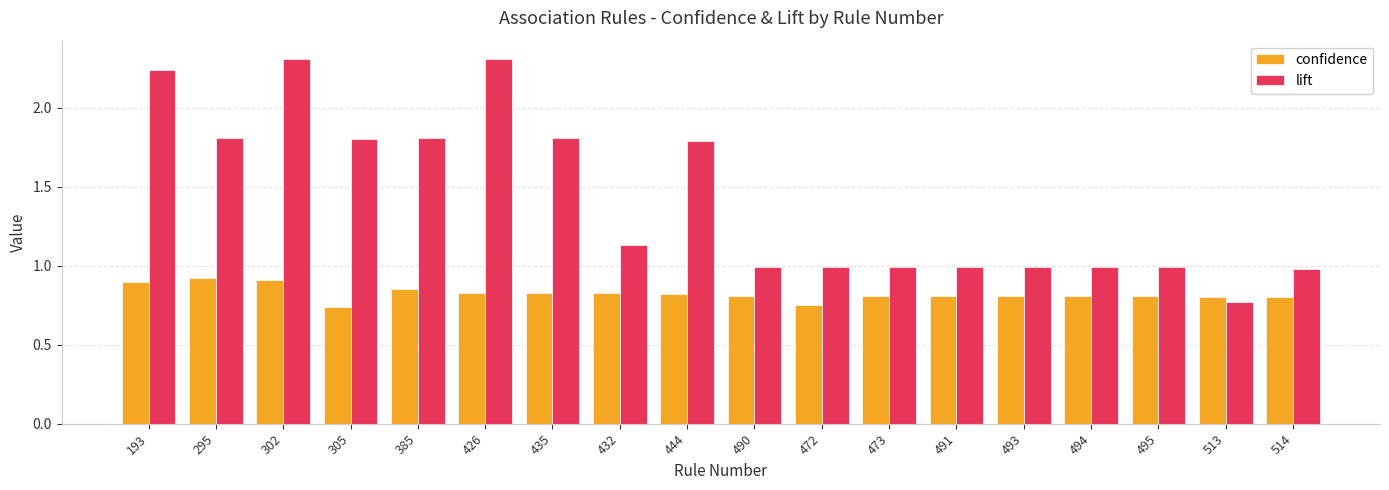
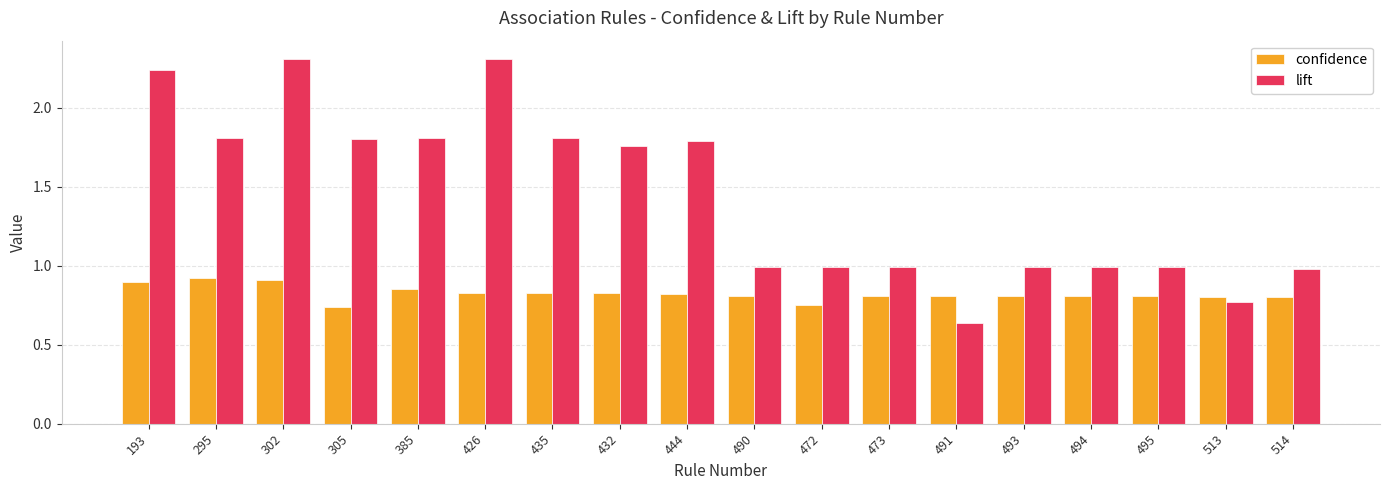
lift, 432: 1.13 -> 1.76
lift, 491: 0.99 -> 0.64
